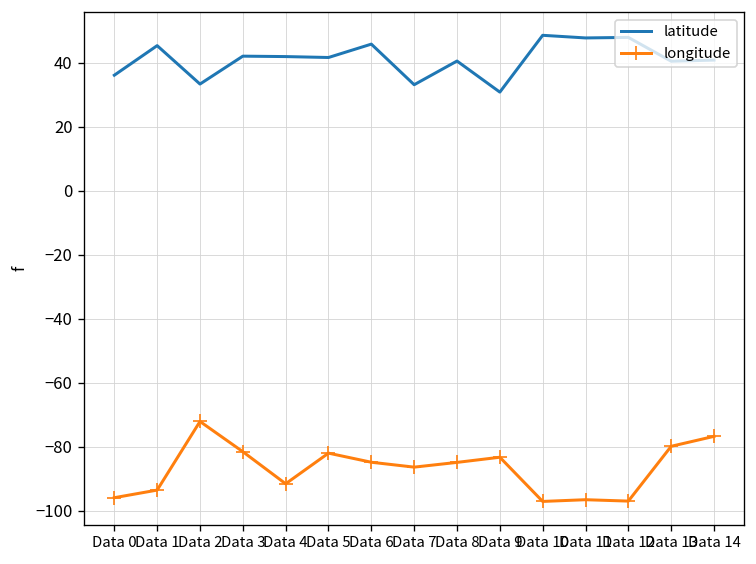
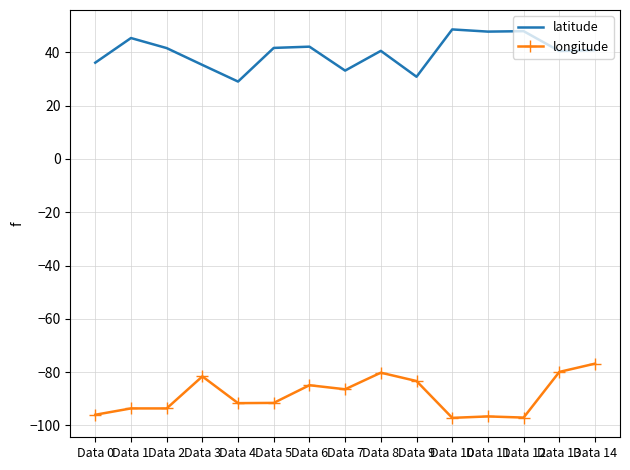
latitude, Data 2: 33 -> 42
longitude, Data 2: -72 -> -94
latitude, Data 3: 42 -> 35
latitude, Data 4: 42 -> 29
longitude, Data 5: -82 -> -92
latitude, Data 6: 46 -> 42
longitude, Data 8: -85 -> -80
